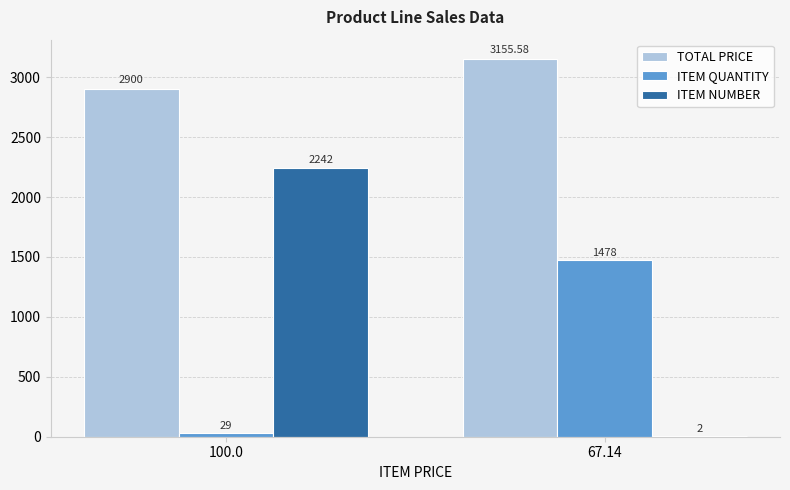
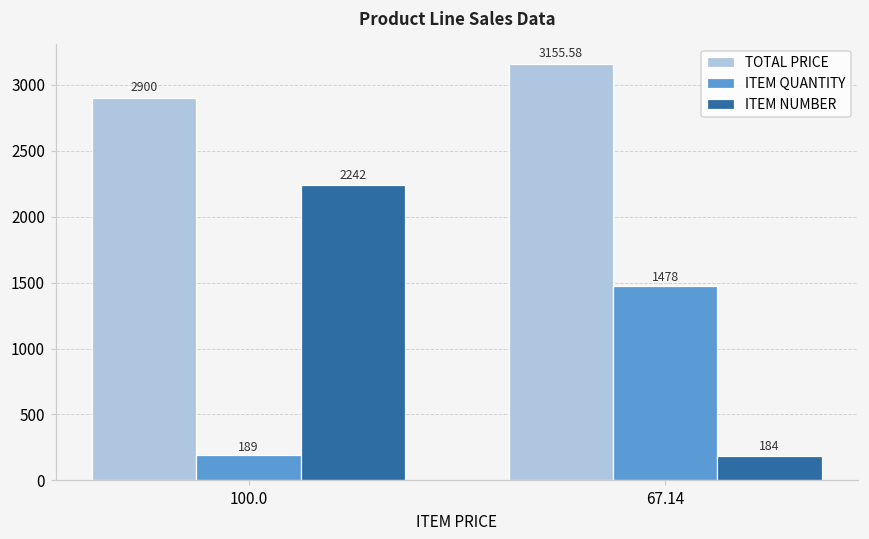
ITEM QUANTITY, 100.0: 29 -> 189
ITEM NUMBER, 67.14: 2 -> 184
